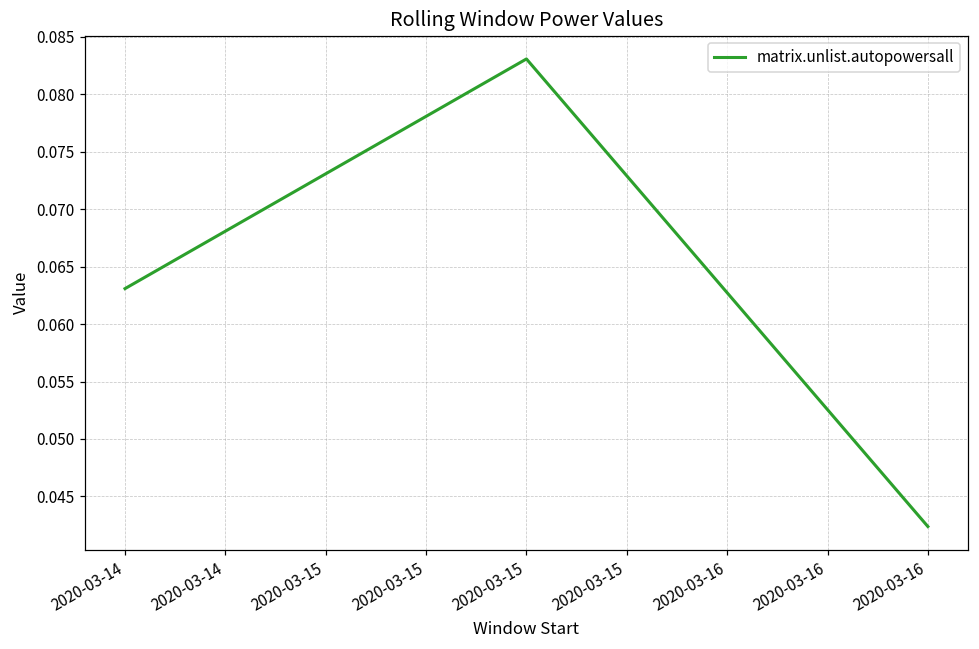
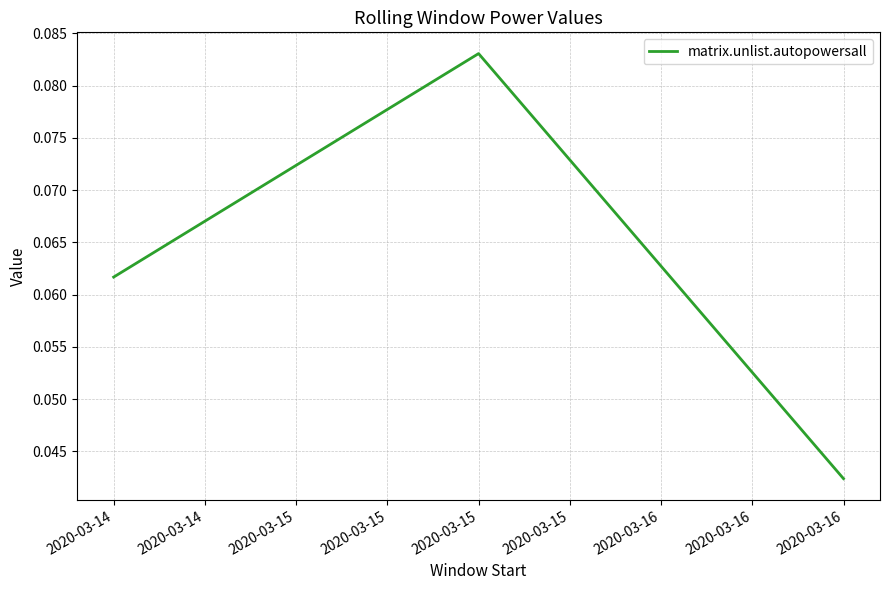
2020-03-14: 0.0631 -> 0.0617
